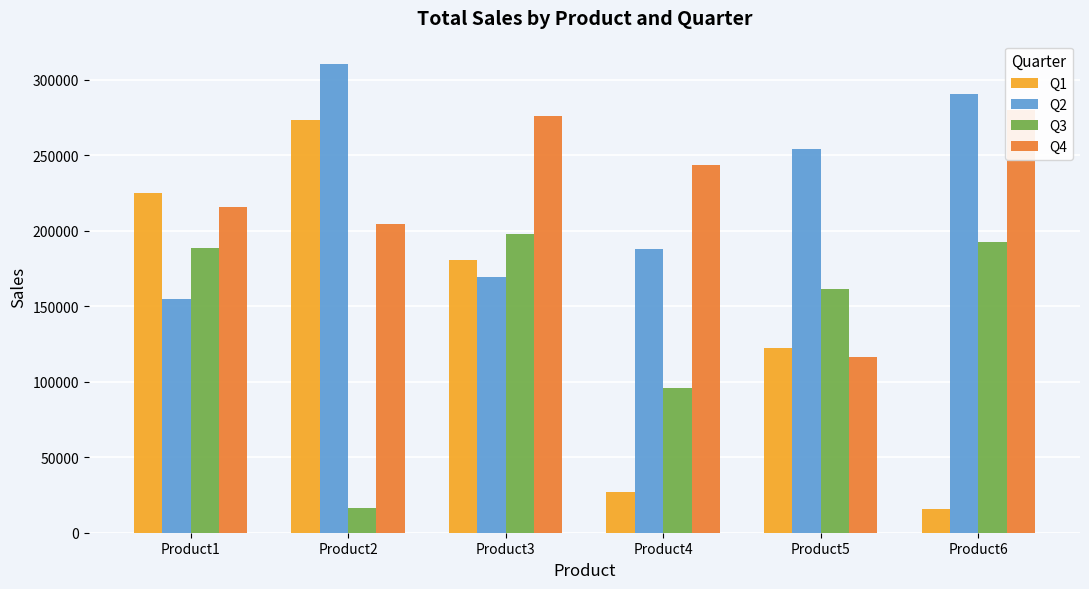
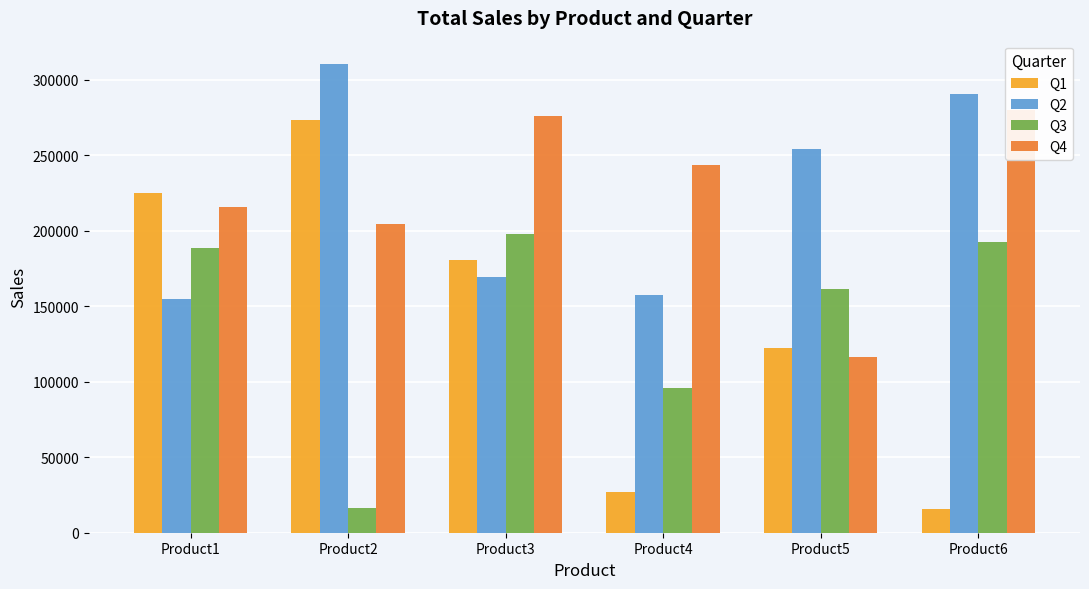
Q2, Product4: 188000 -> 158000
